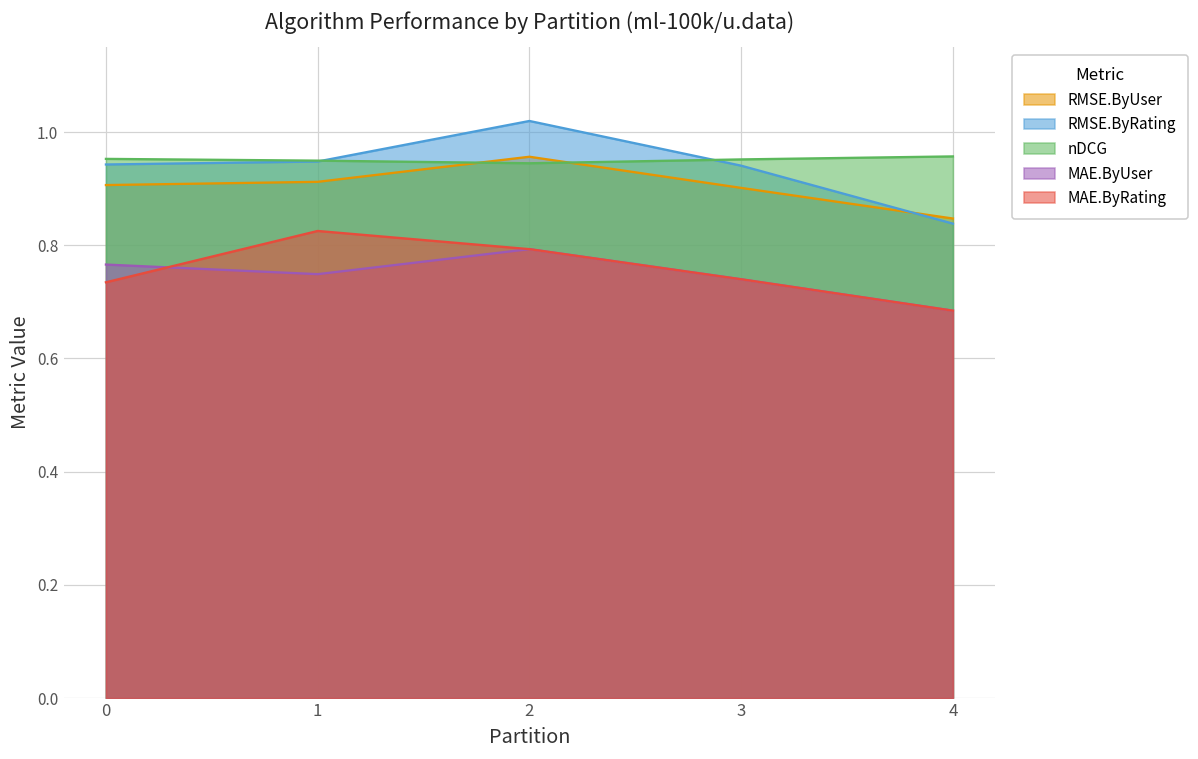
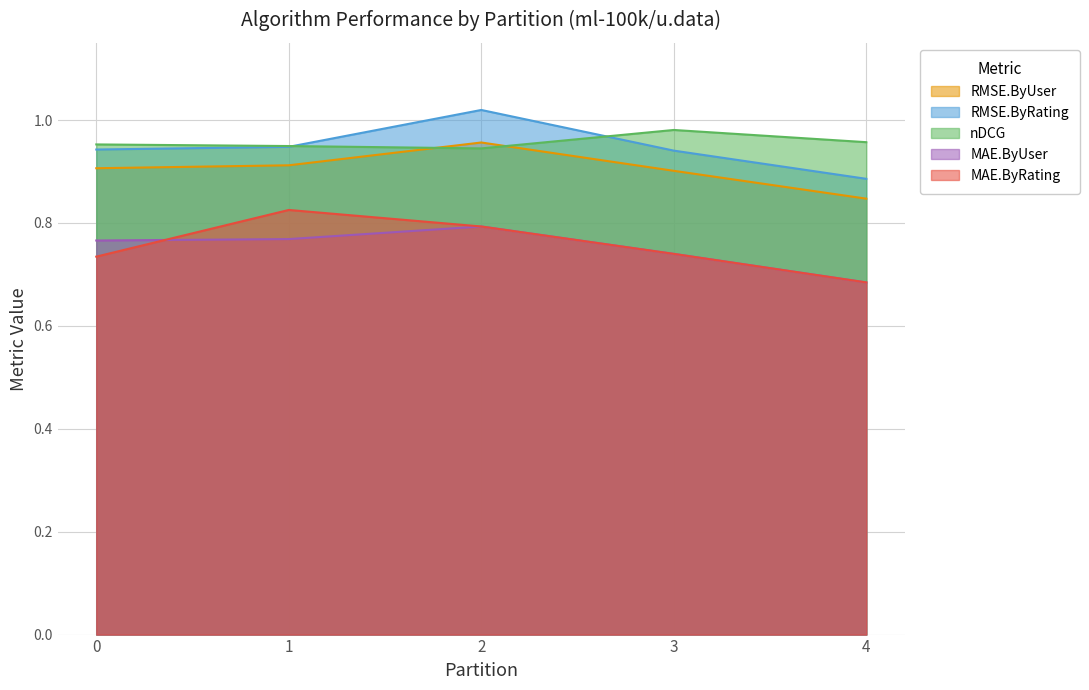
MAE.ByUser, 1: 0.75 -> 0.77
nDCG, 3: 0.95 -> 0.98
RMSE.ByRating, 4: 0.84 -> 0.89
